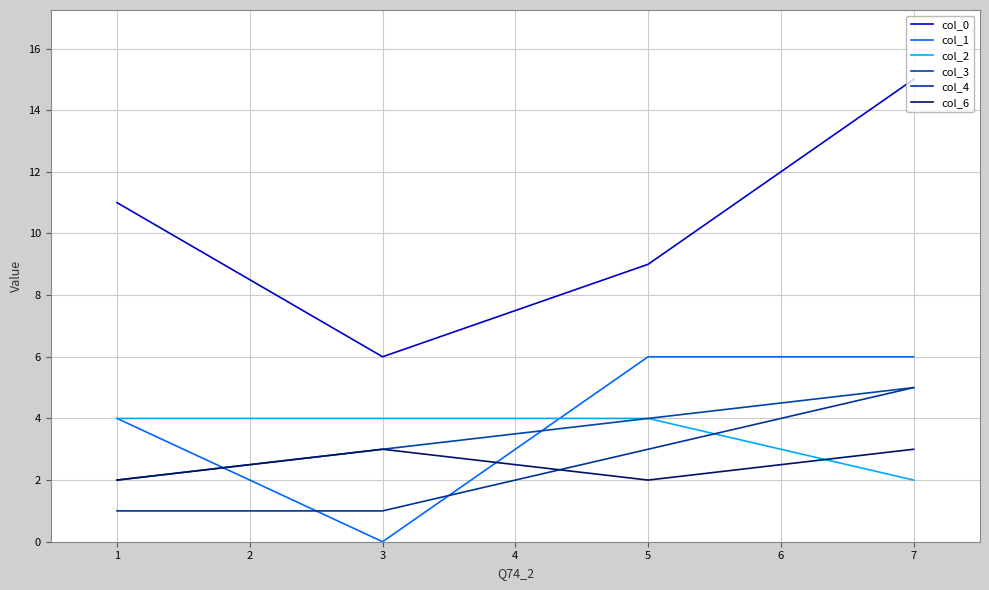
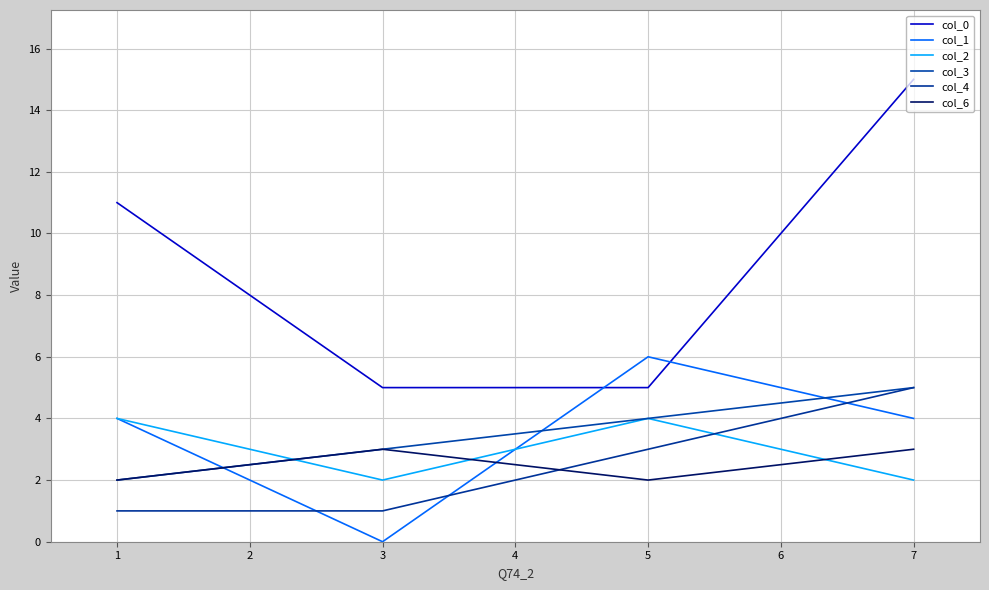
col_0, 3: 6 -> 5
col_2, 3: 4 -> 2
col_0, 5: 9 -> 5
col_1, 7: 6 -> 4
